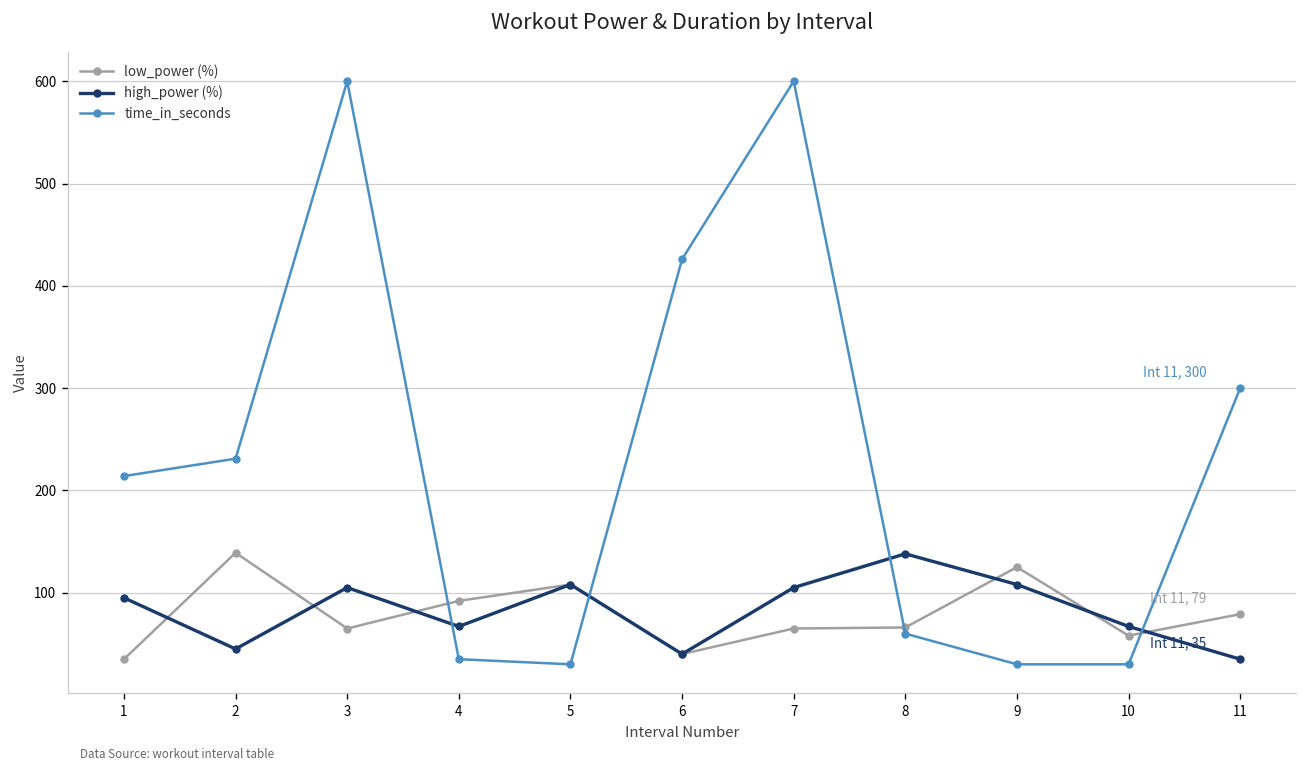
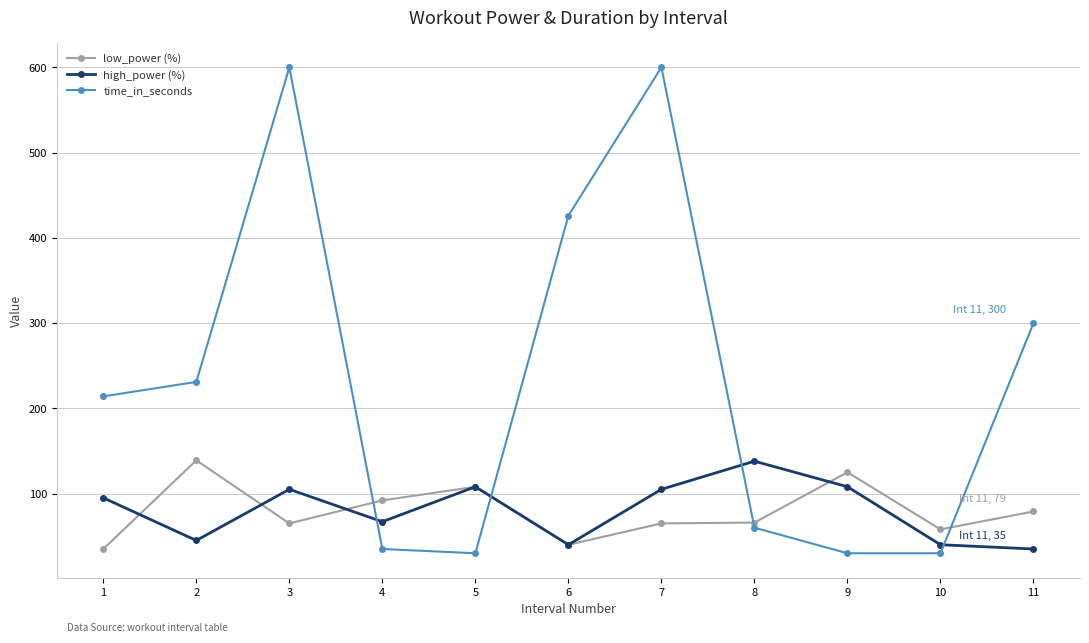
high_power (%), 10: 70 -> 40
